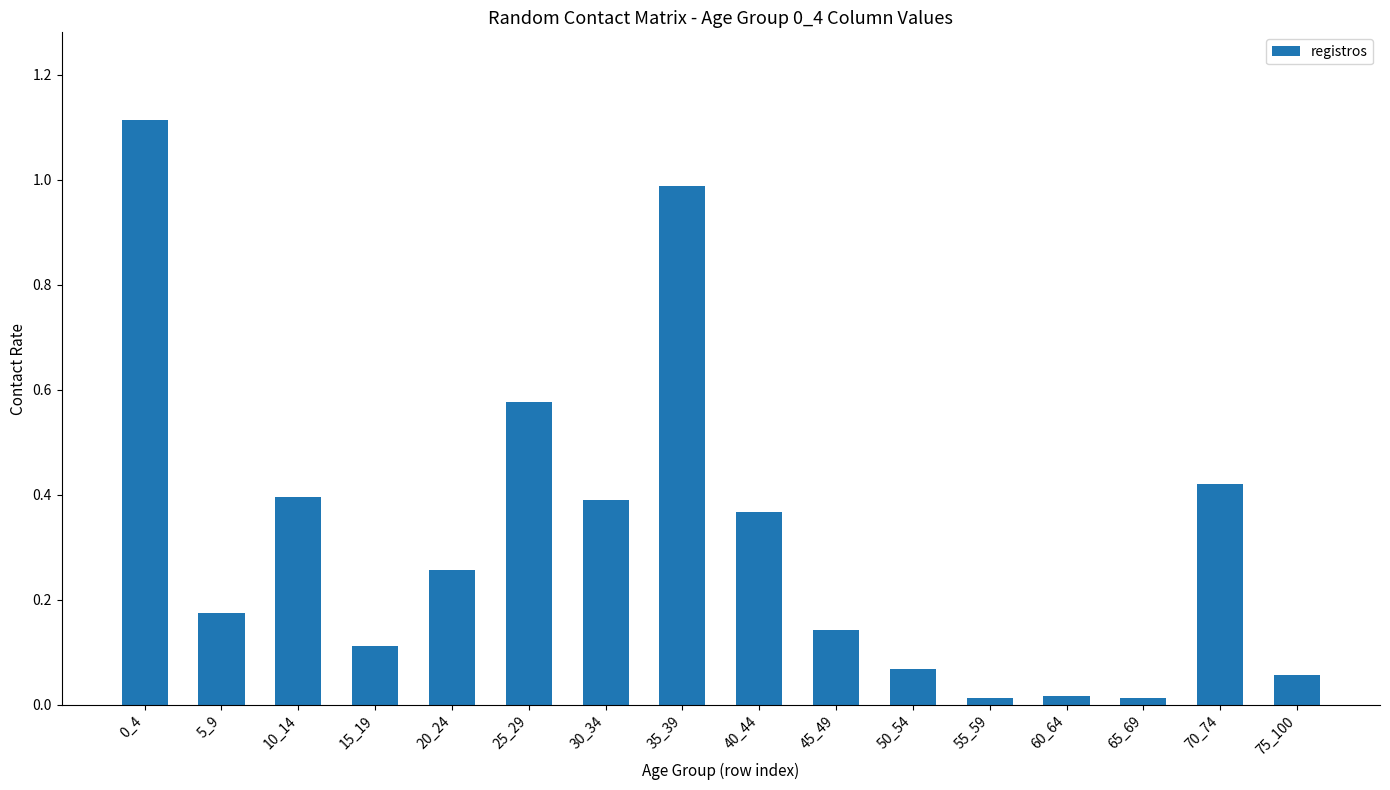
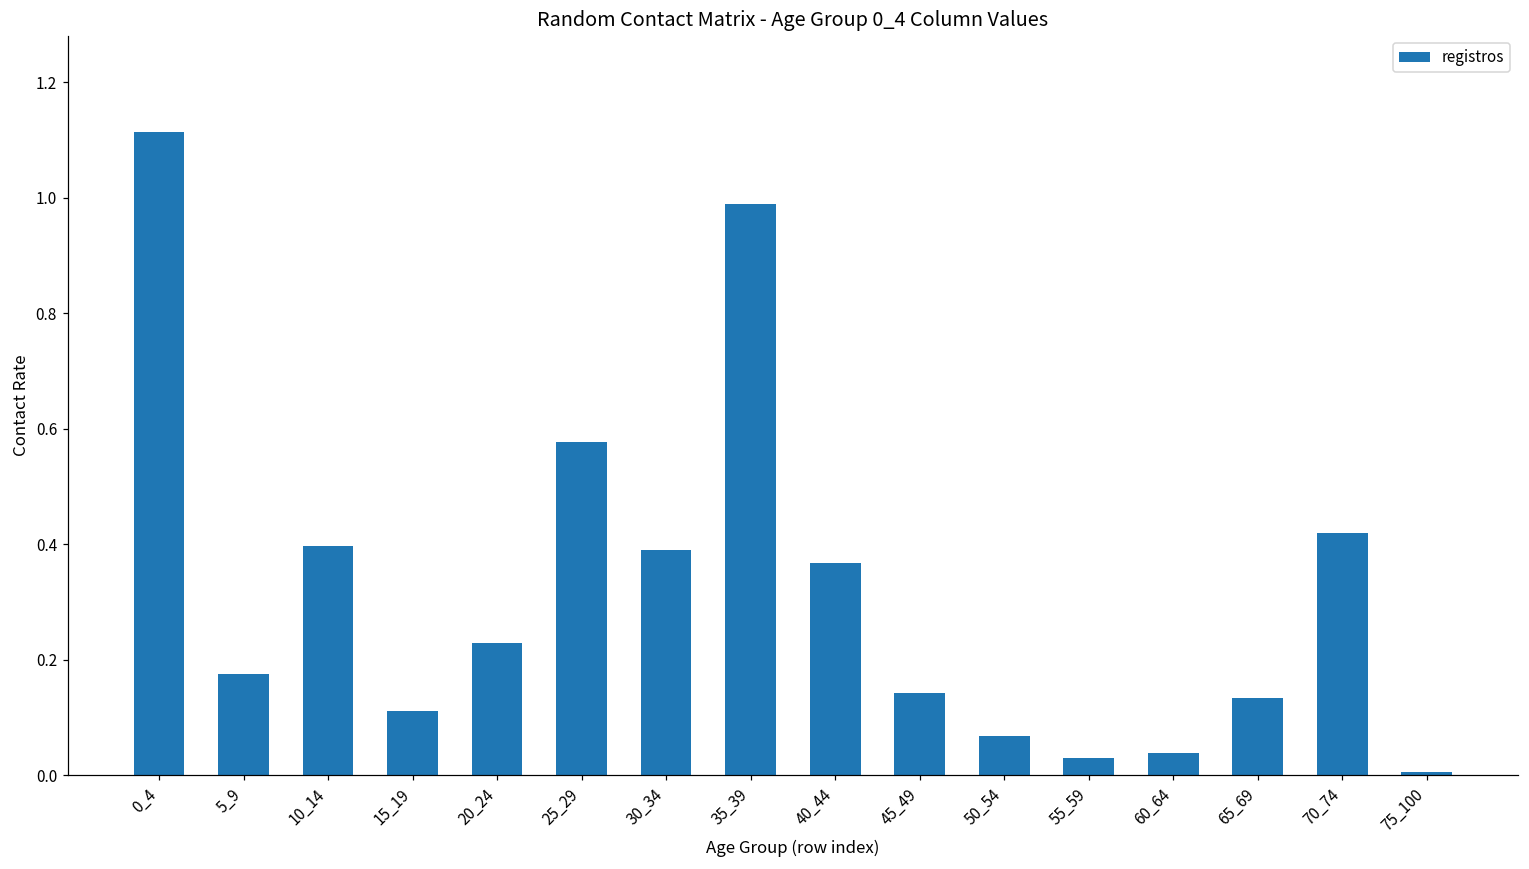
20_24: 0.26 -> 0.23
55_59: 0.01 -> 0.03
60_64: 0.02 -> 0.04
65_69: 0.01 -> 0.13
75_100: 0.06 -> 0.01
